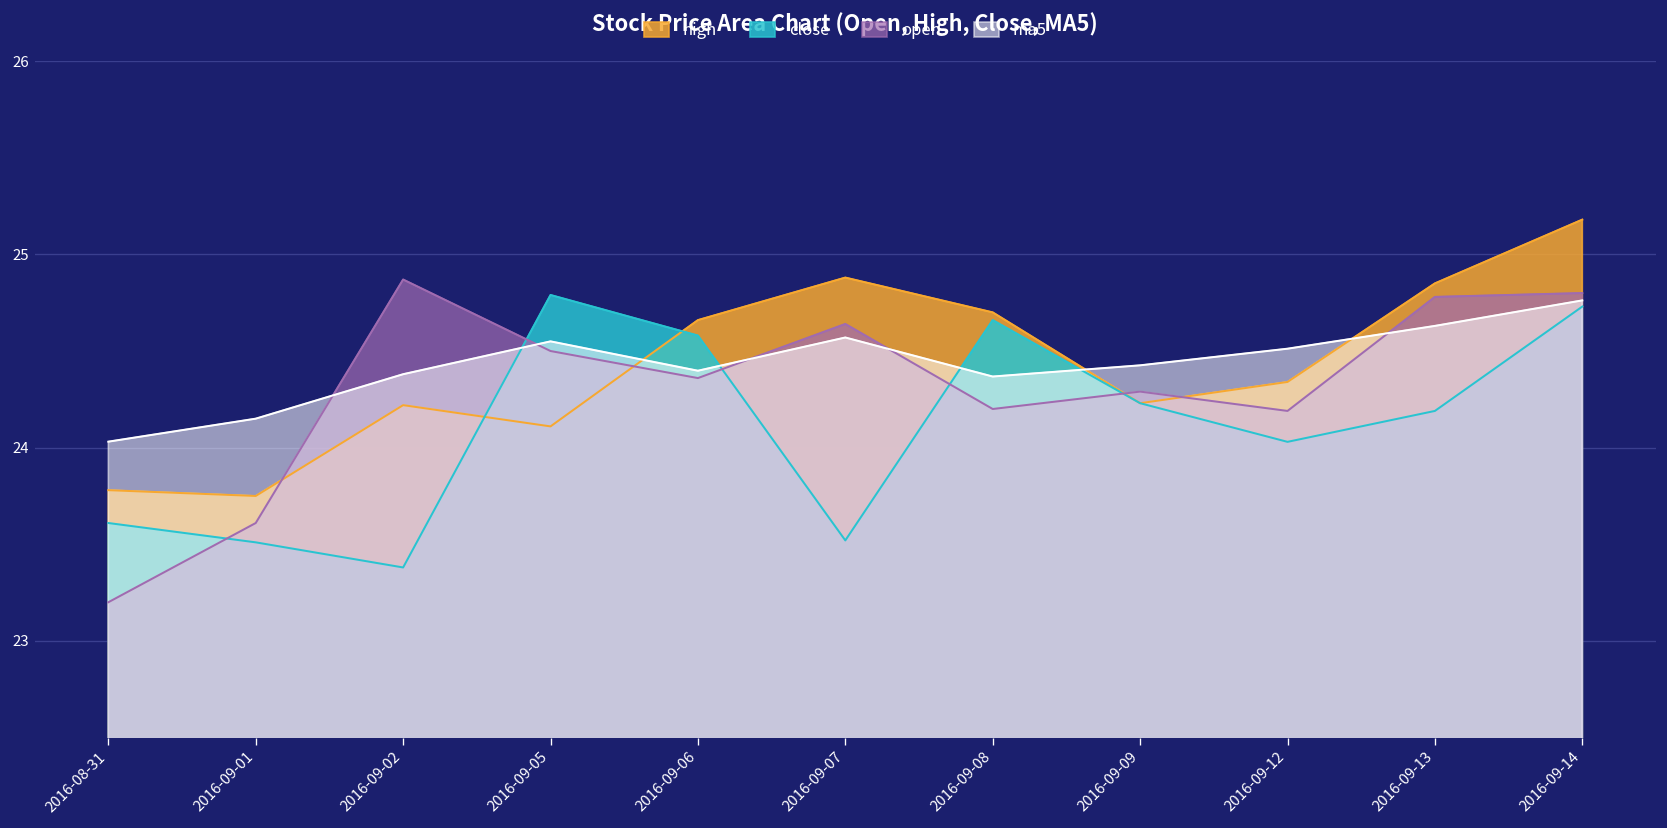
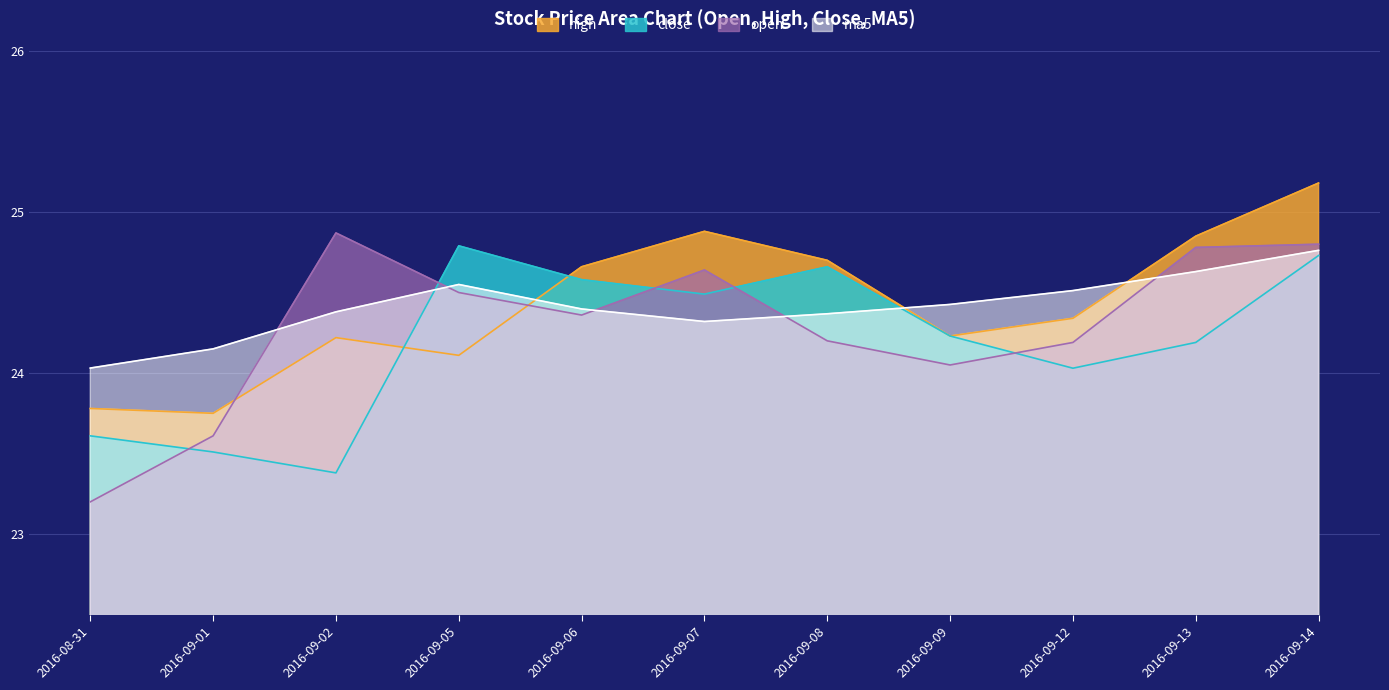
close, 2016-09-07: 23.52 -> 24.49
ma5, 2016-09-07: 24.57 -> 24.32
open, 2016-09-09: 24.29 -> 24.05
